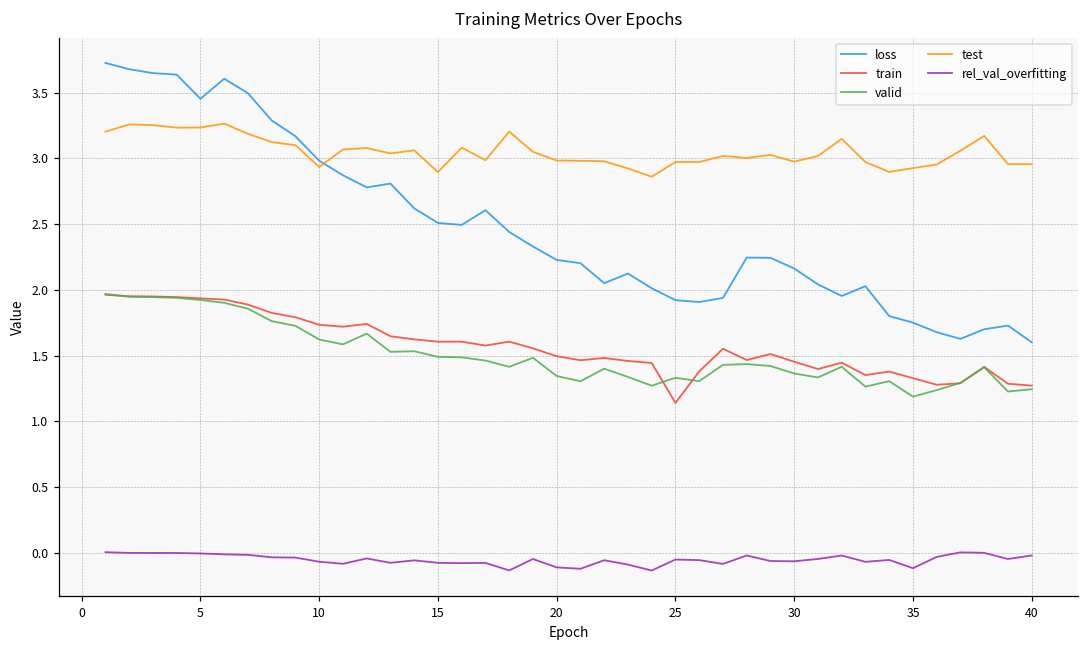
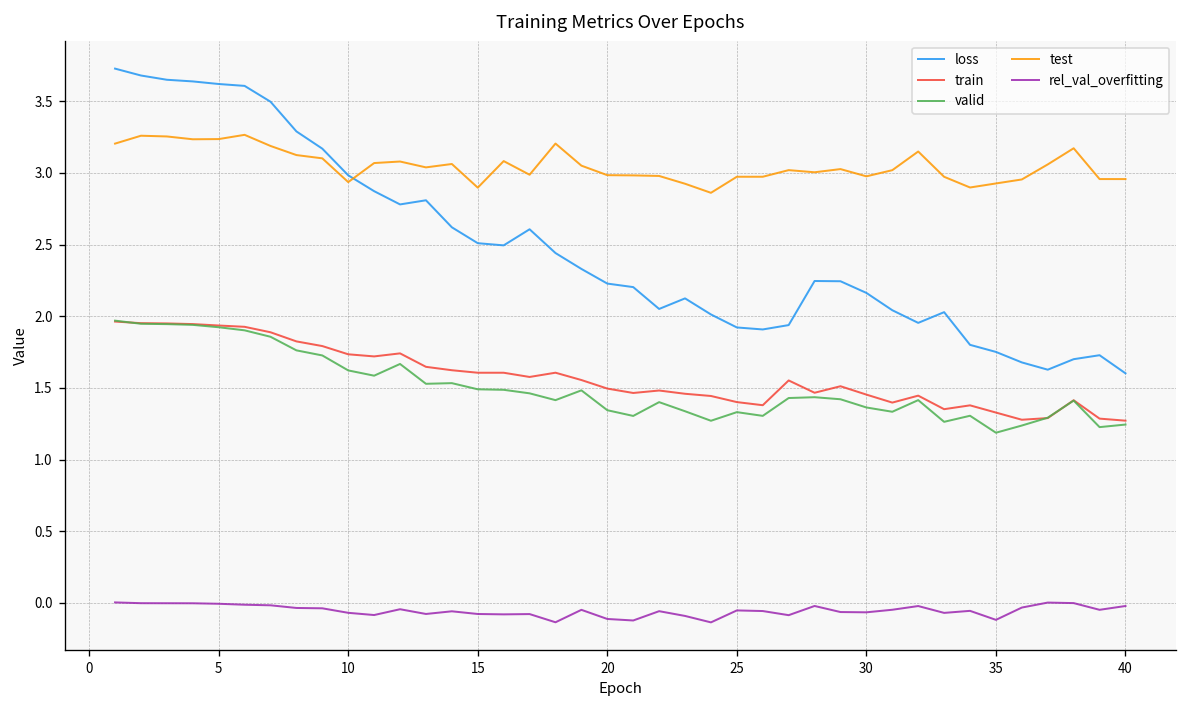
loss, 5: 3.45 -> 3.62
train, 25: 1.14 -> 1.40
